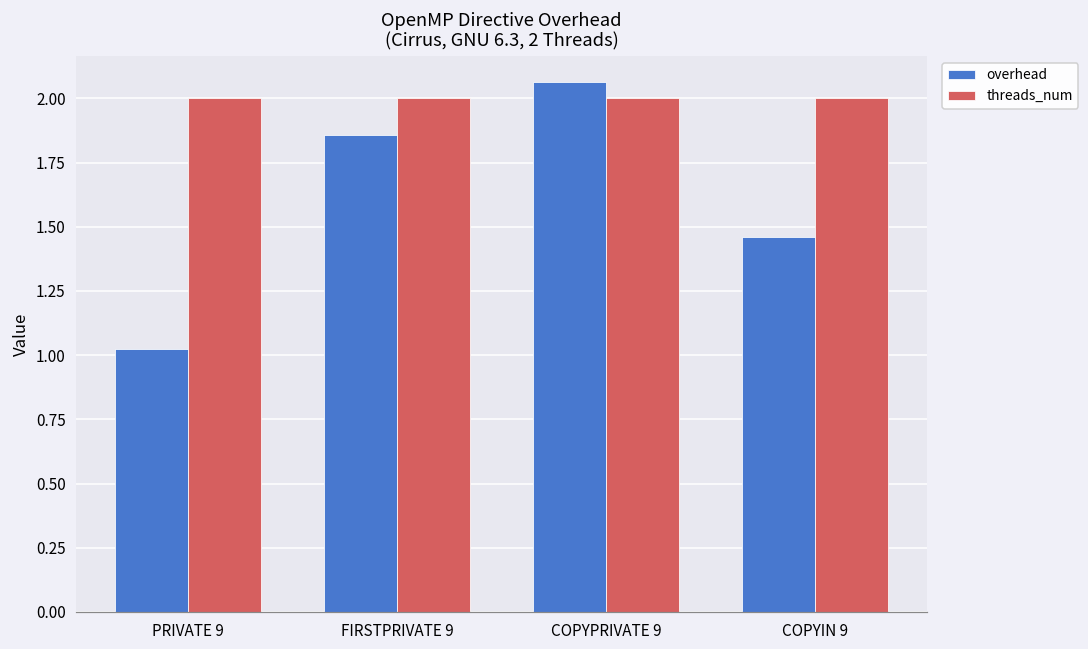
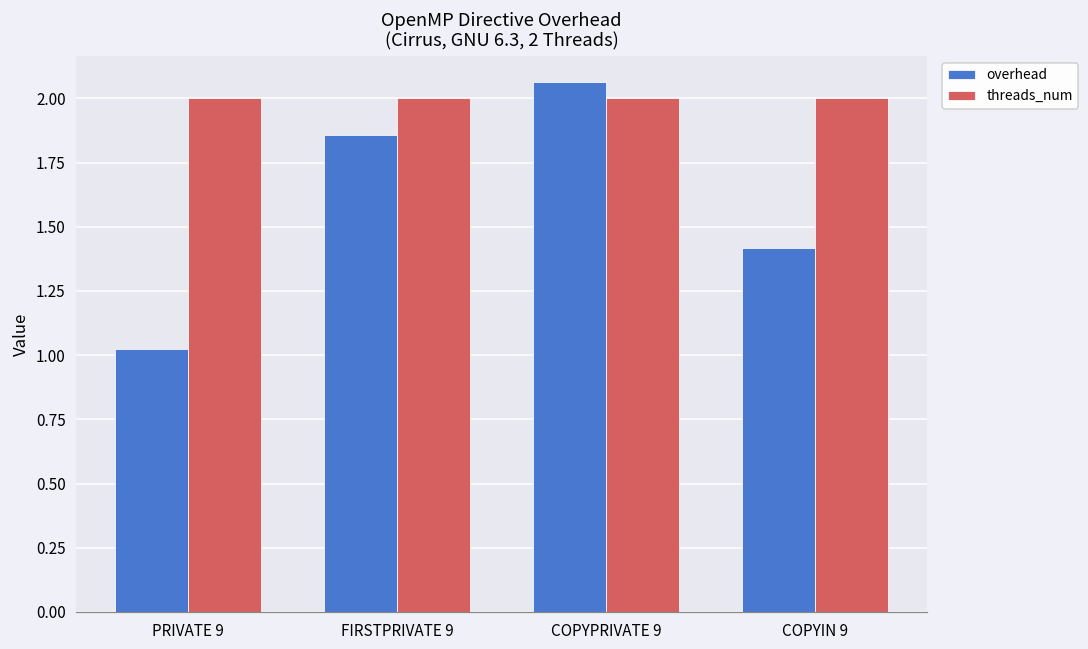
overhead, COPYIN 9: 1.46 -> 1.42
